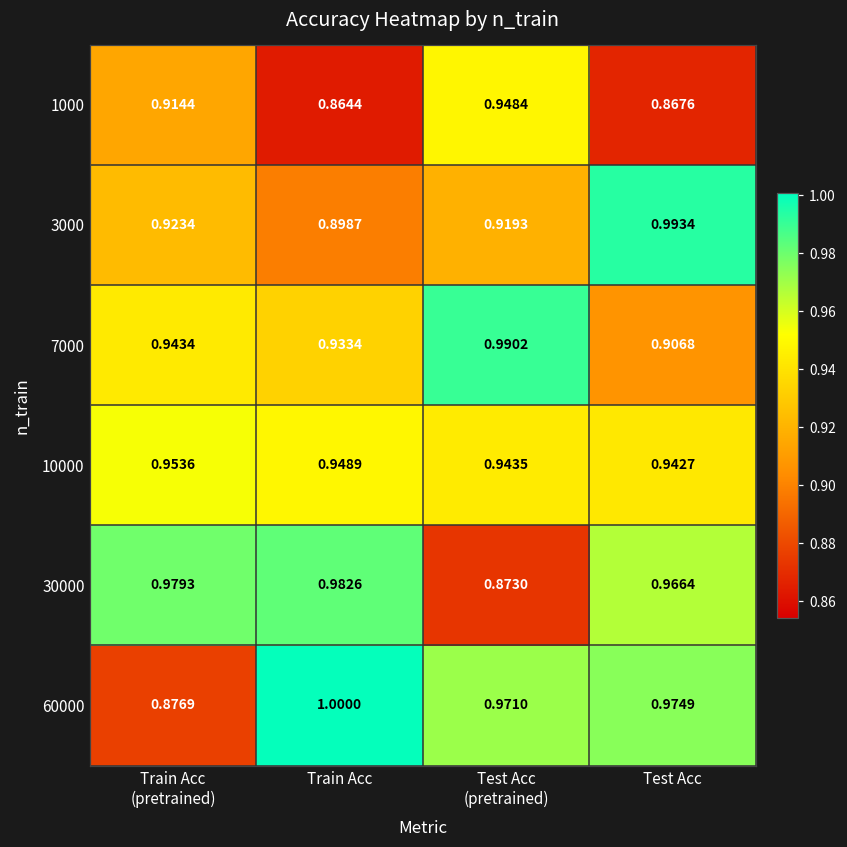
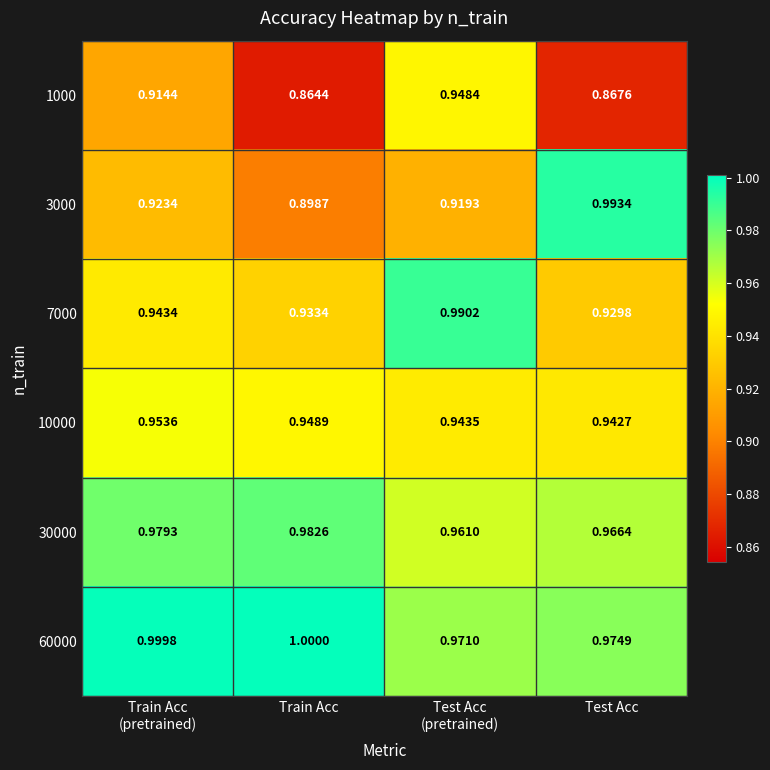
7000, Test Acc: 0.9068 -> 0.9298
30000, Test Acc (pretrained): 0.8730 -> 0.9610
60000, Train Acc (pretrained): 0.8769 -> 0.9998
